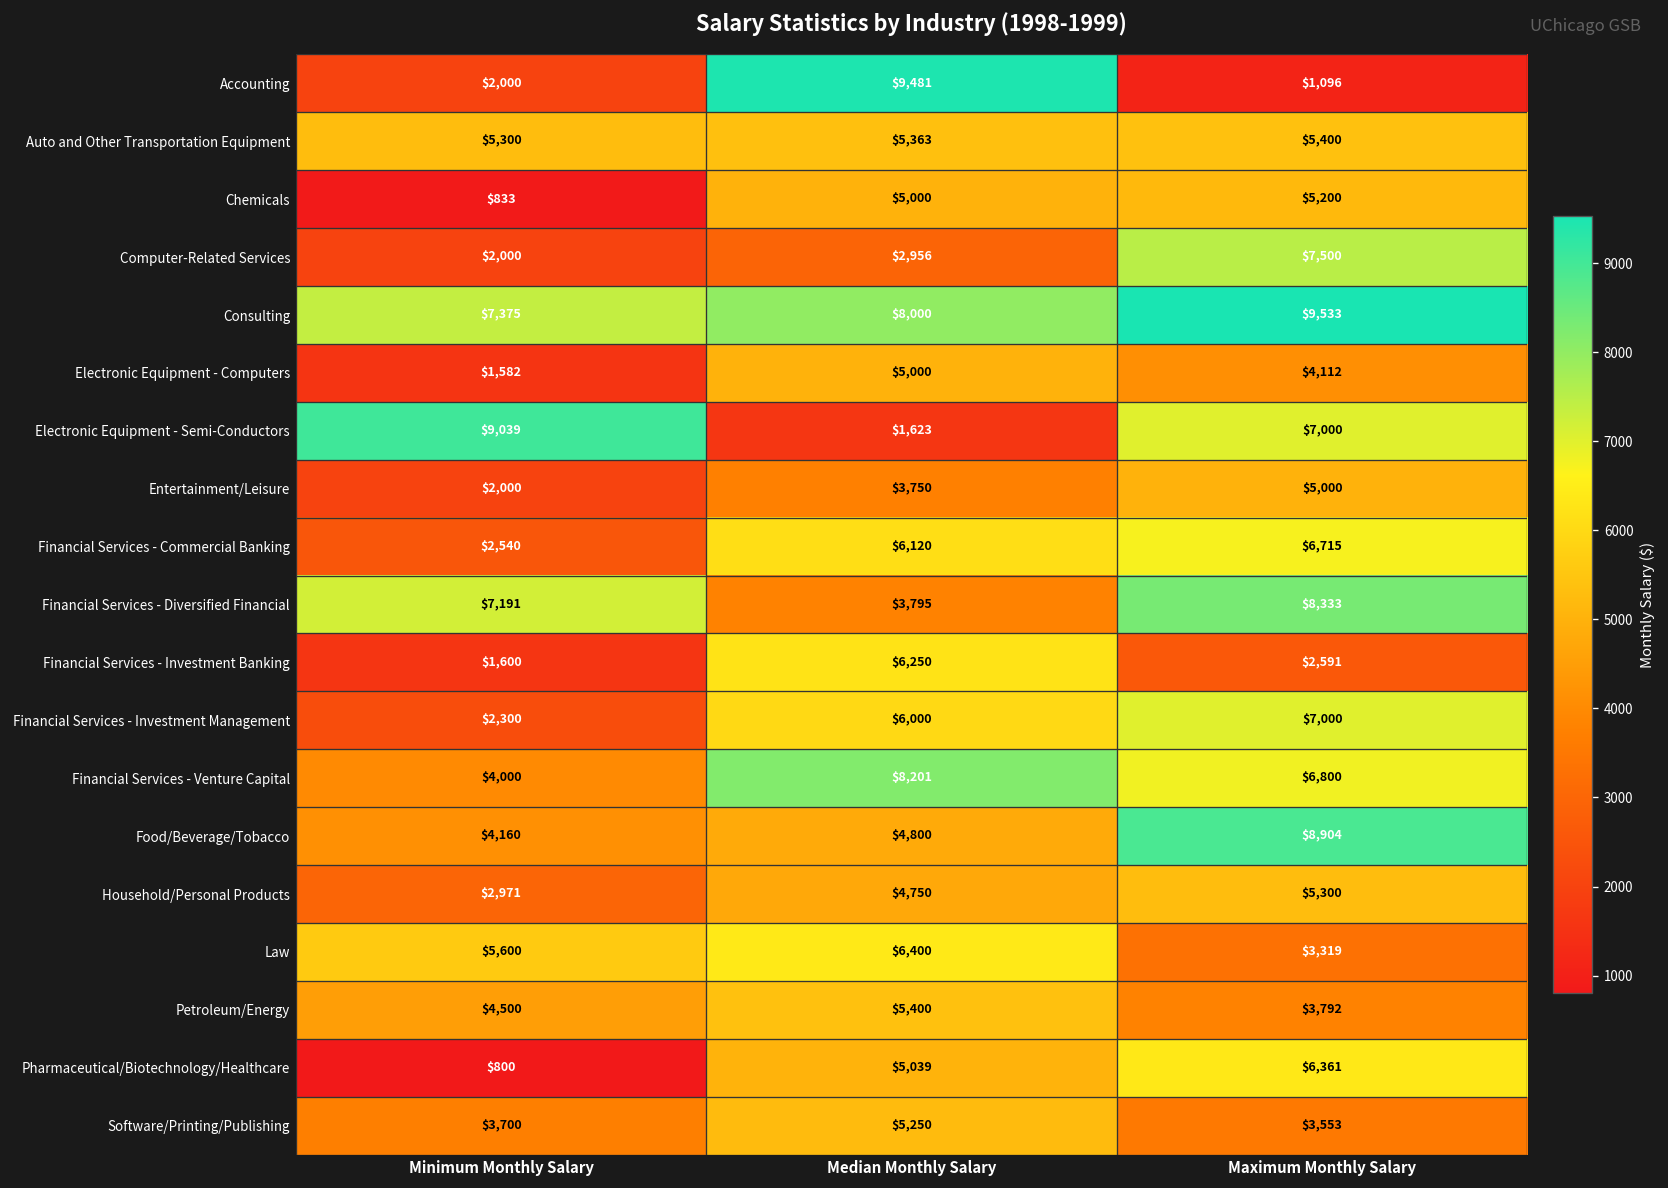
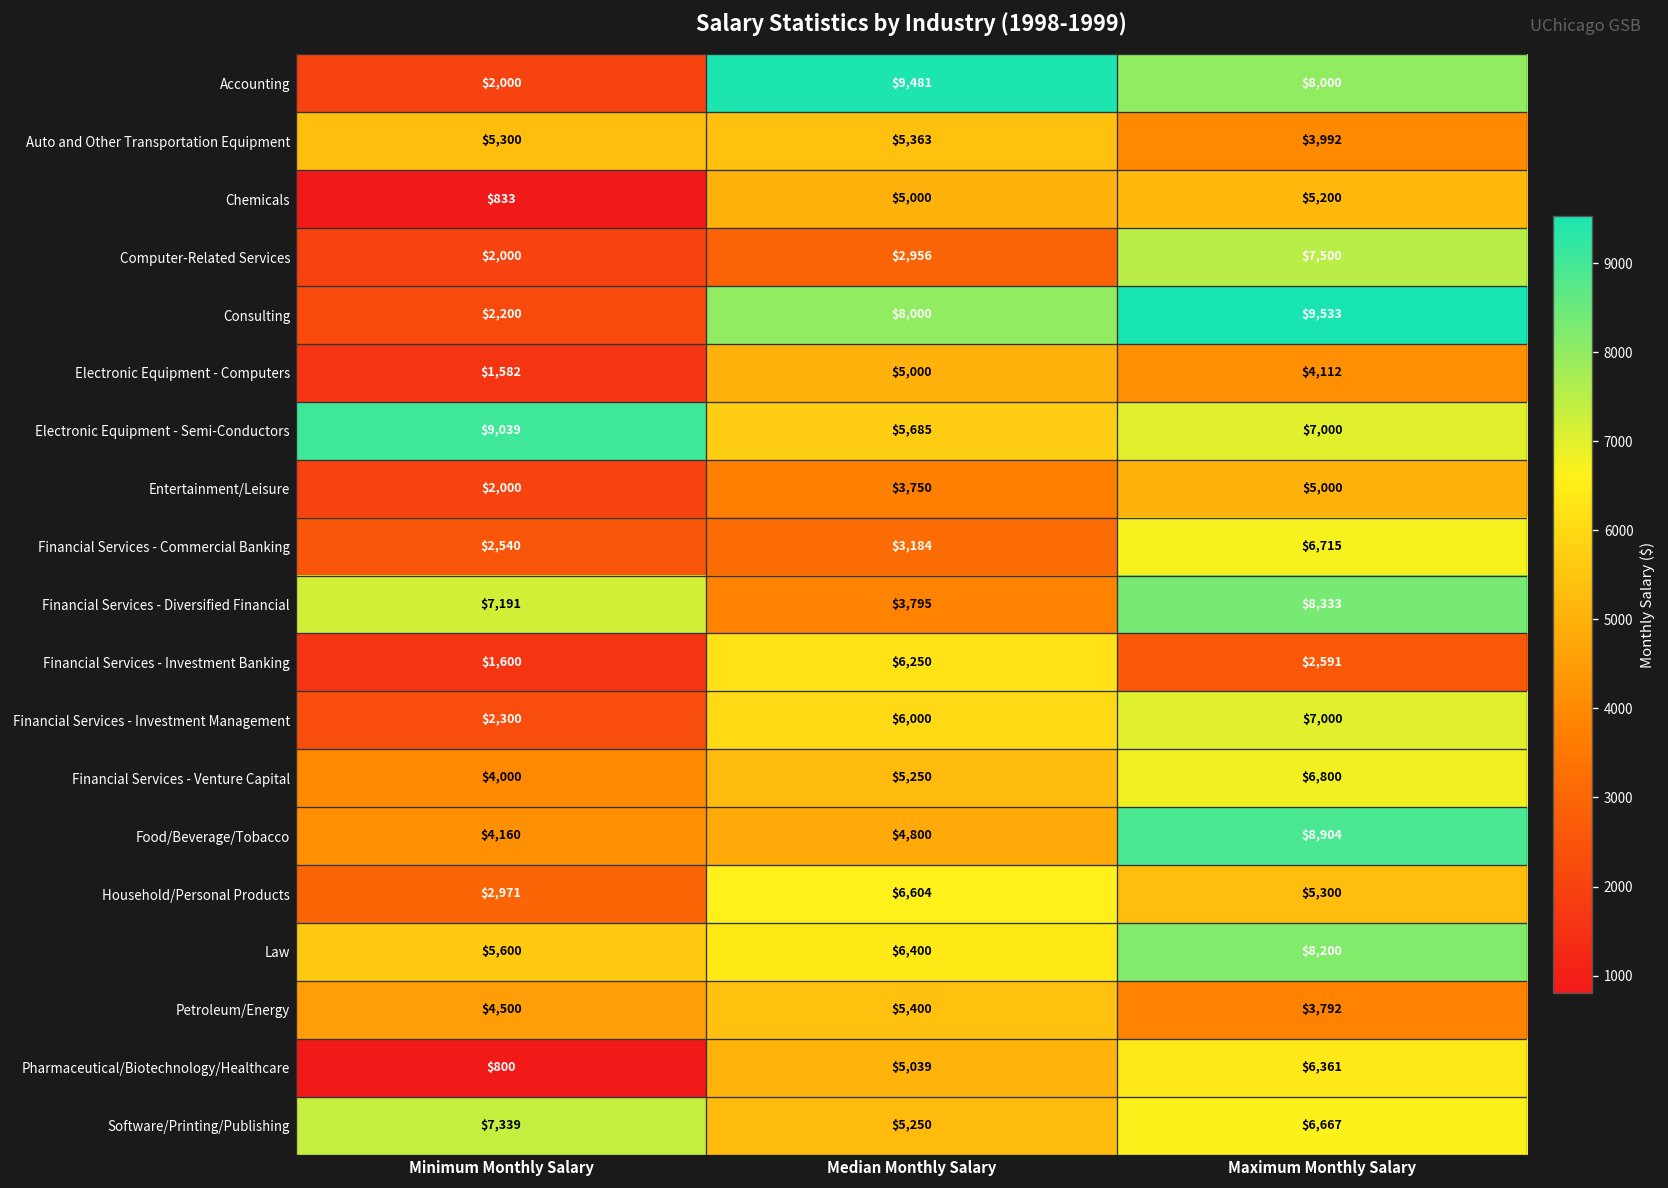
Accounting, Maximum Monthly Salary: $1,096 -> $8,000
Auto and Other Transportation Equipment, Maximum Monthly Salary: $5,400 -> $3,992
Consulting, Minimum Monthly Salary: $7,375 -> $2,200
Electronic Equipment - Semi-Conductors, Median Monthly Salary: $1,623 -> $5,685
Financial Services - Commercial Banking, Median Monthly Salary: $6,120 -> $3,184
Financial Services - Venture Capital, Median Monthly Salary: $8,201 -> $5,250
Household/Personal Products, Median Monthly Salary: $4,750 -> $6,604
Law, Maximum Monthly Salary: $3,319 -> $8,200
Software/Printing/Publishing, Minimum Monthly Salary: $3,700 -> $7,339
Software/Printing/Publishing, Maximum Monthly Salary: $3,553 -> $6,667
